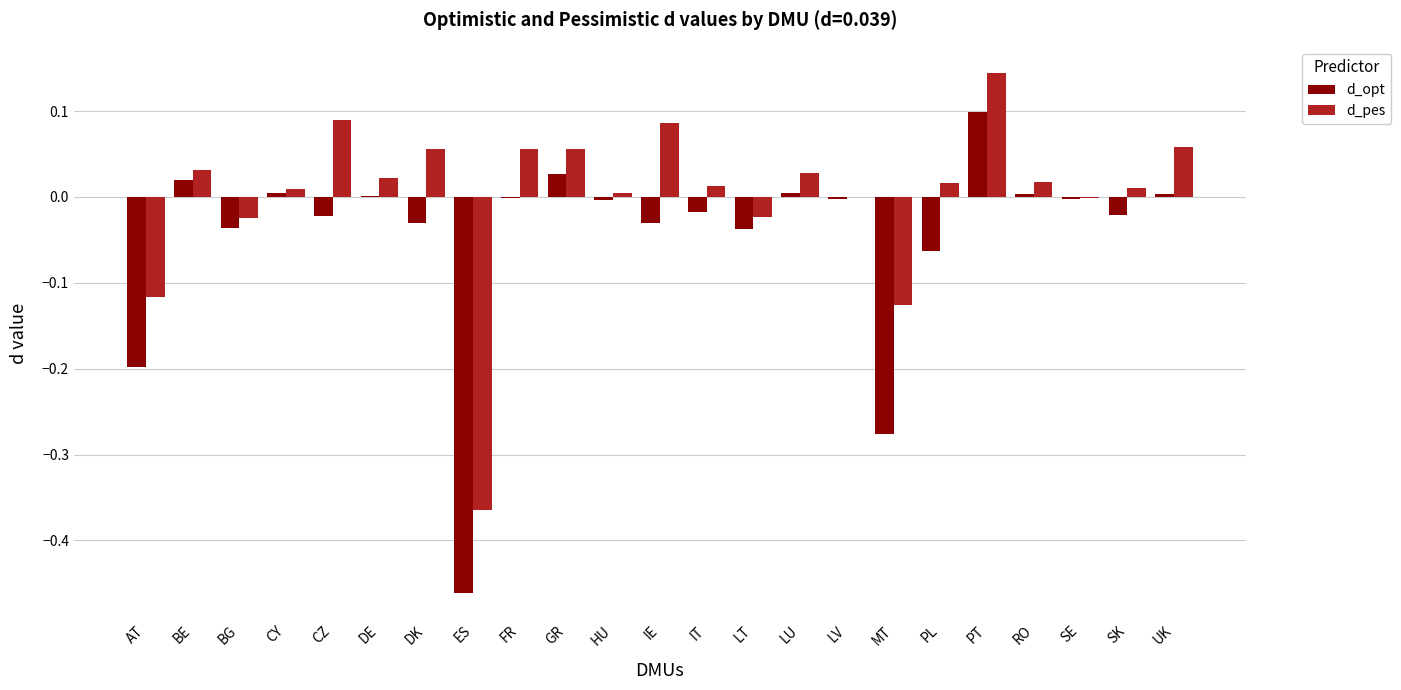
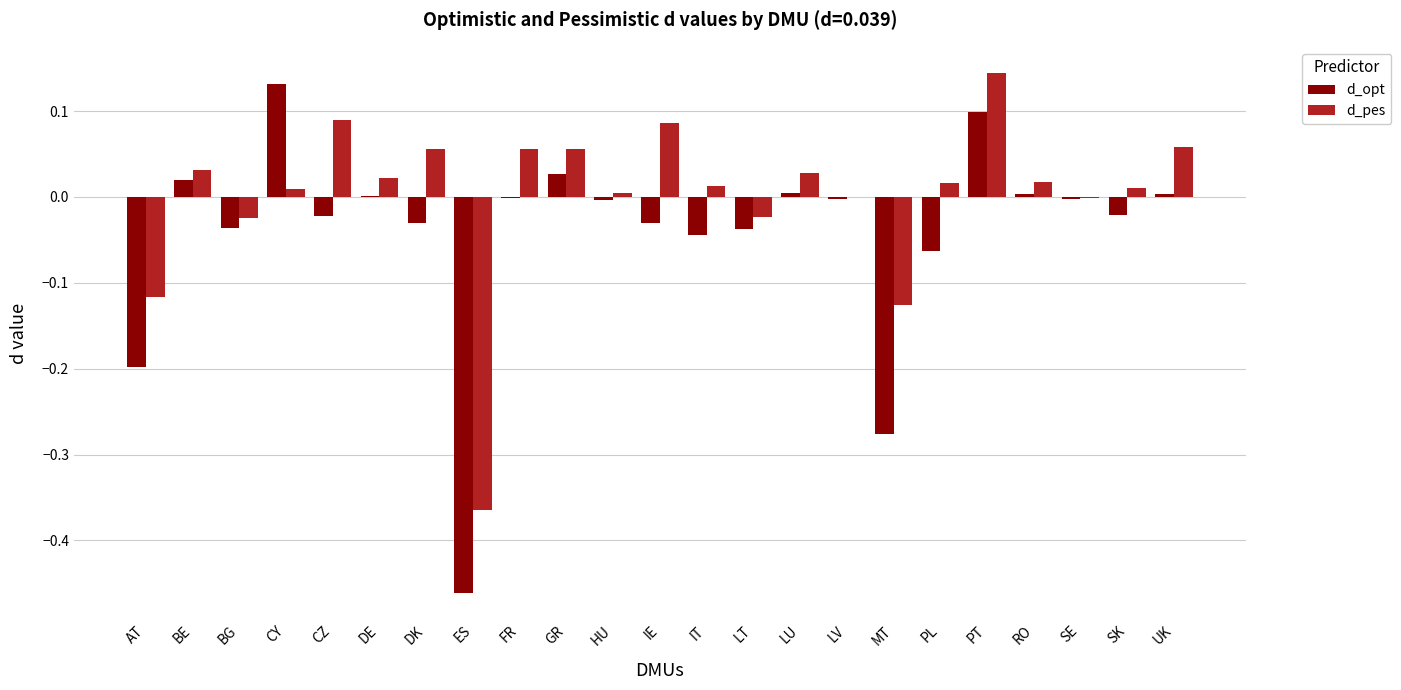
d_opt, CY: 0.00 -> 0.13
d_opt, IT: -0.02 -> -0.04
